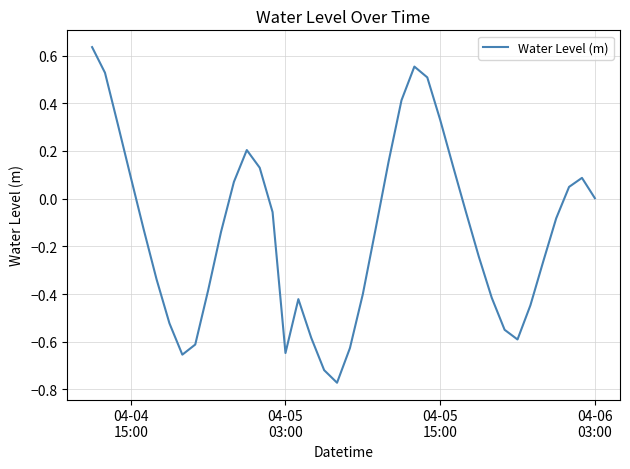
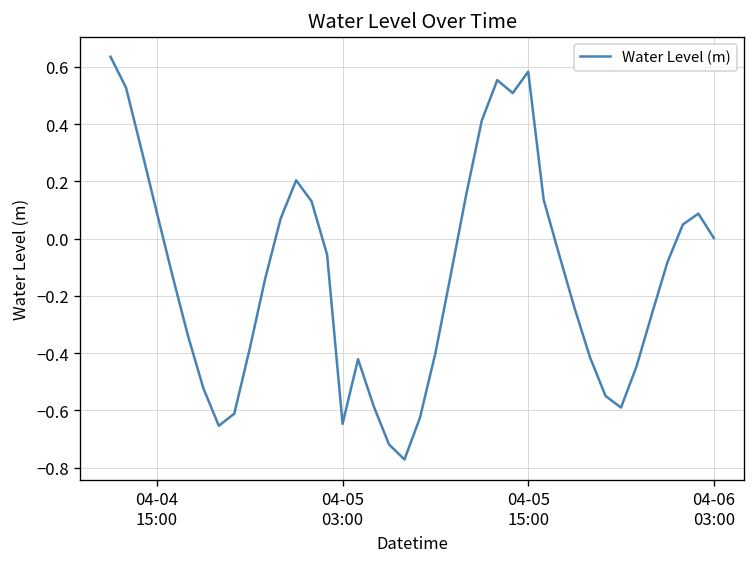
04-05 15:00: 0.33 -> 0.58
